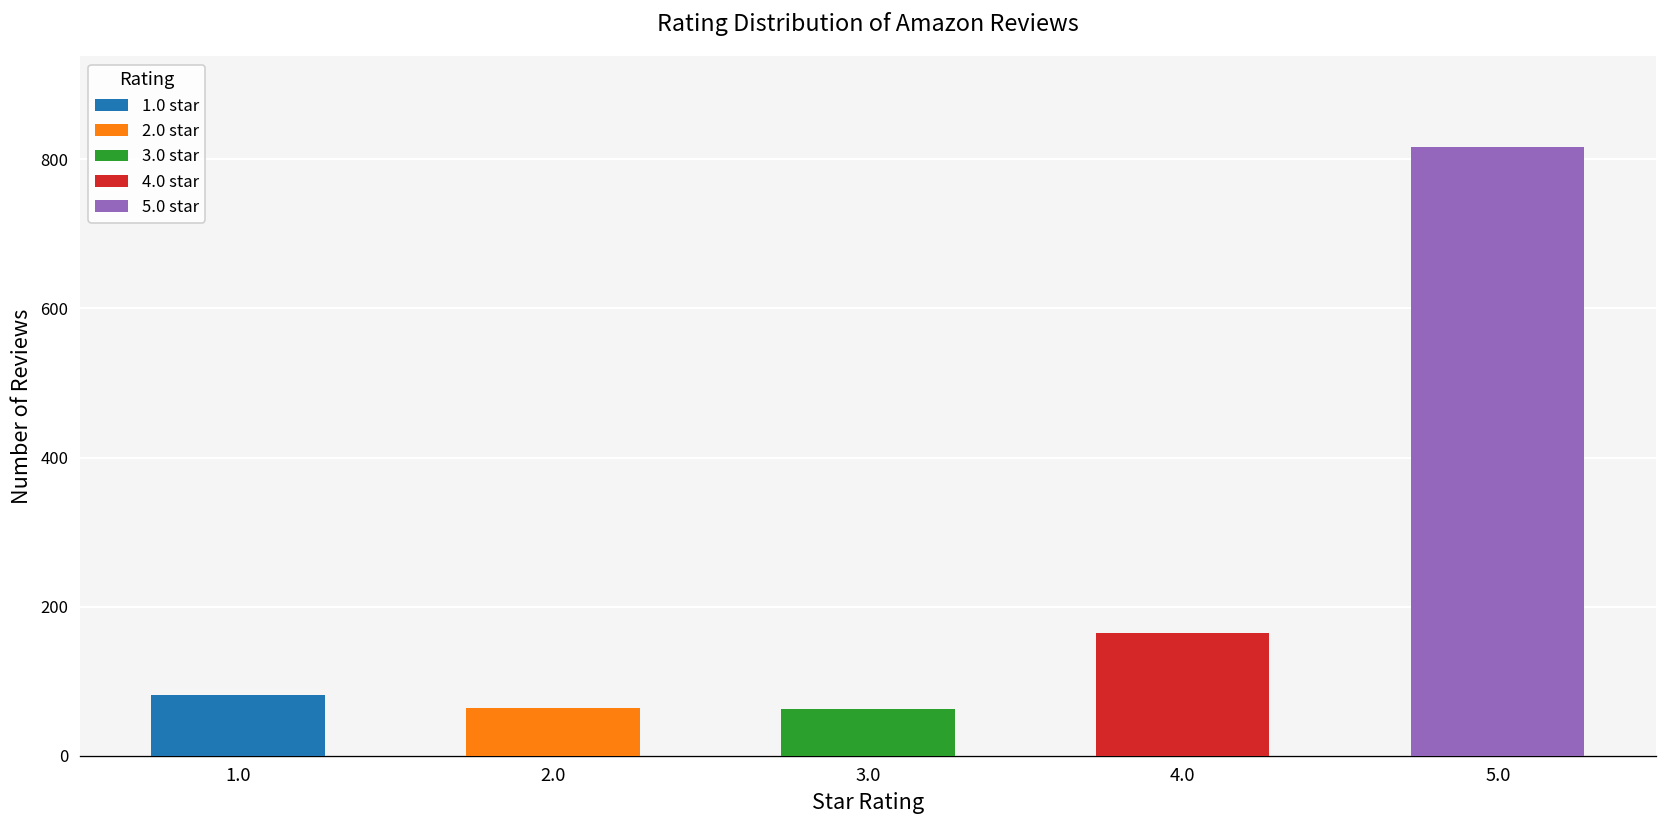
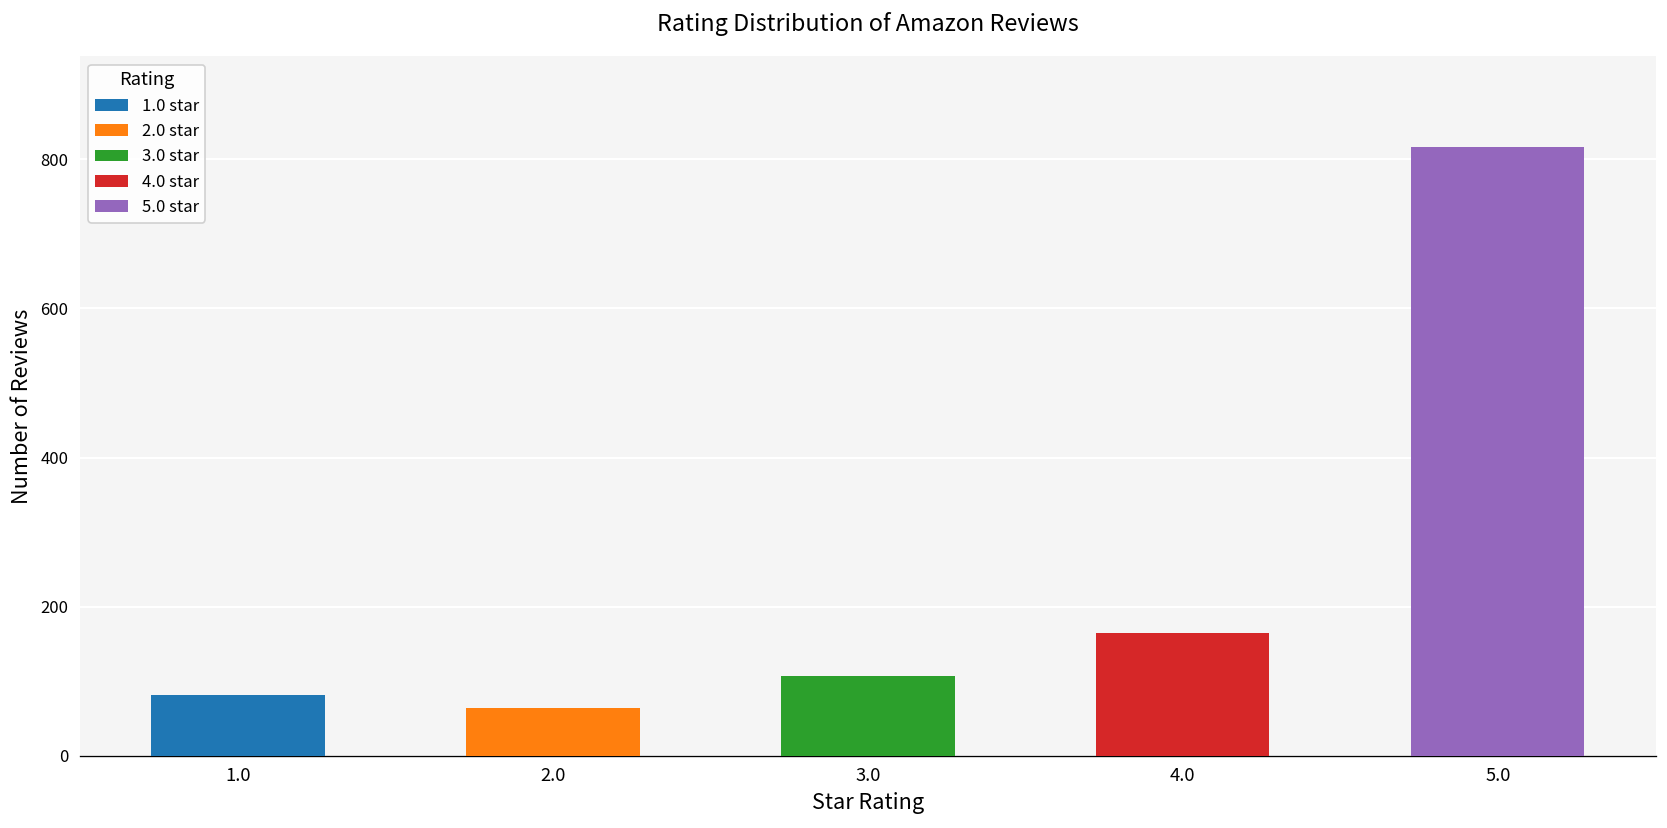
3.0: 60 -> 110
